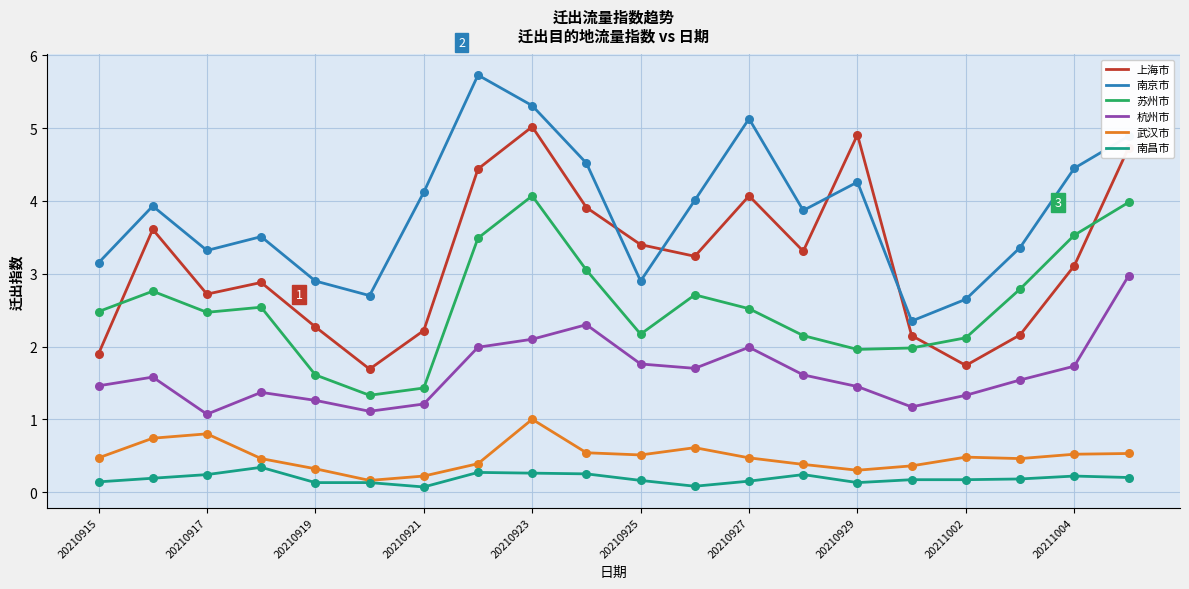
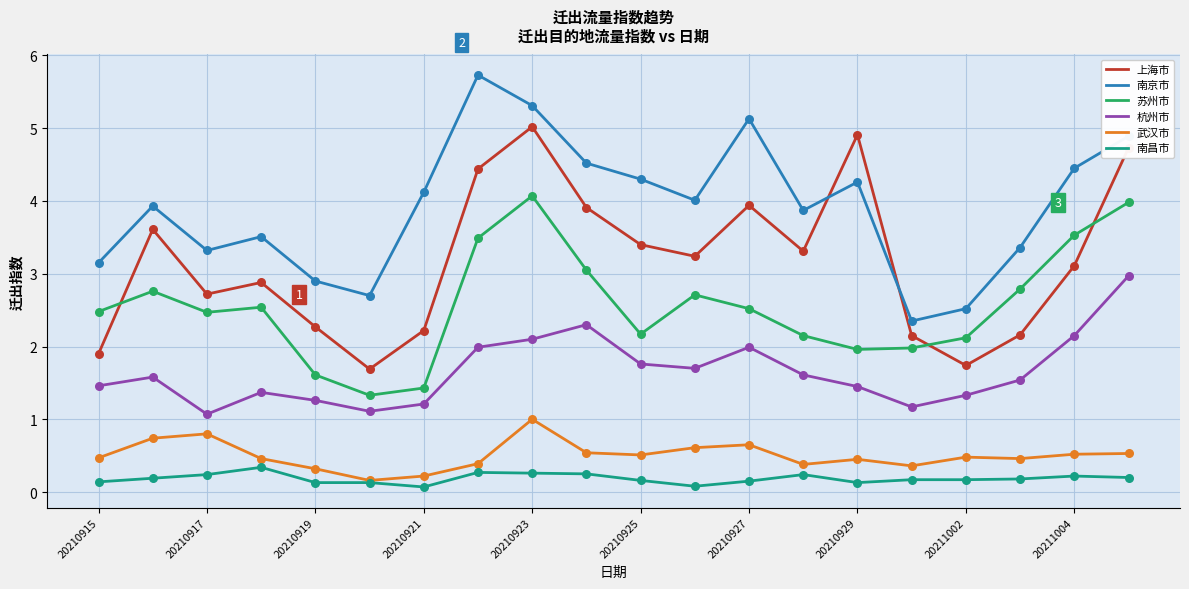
南京市, 20210925: 2.9 -> 4.3
上海市, 20210927: 4.1 -> 3.9
武汉市, 20210927: 0.5 -> 0.7
武汉市, 20210929: 0.3 -> 0.5
南京市, 20211002: 2.7 -> 2.5
杭州市, 20211004: 1.7 -> 2.2
